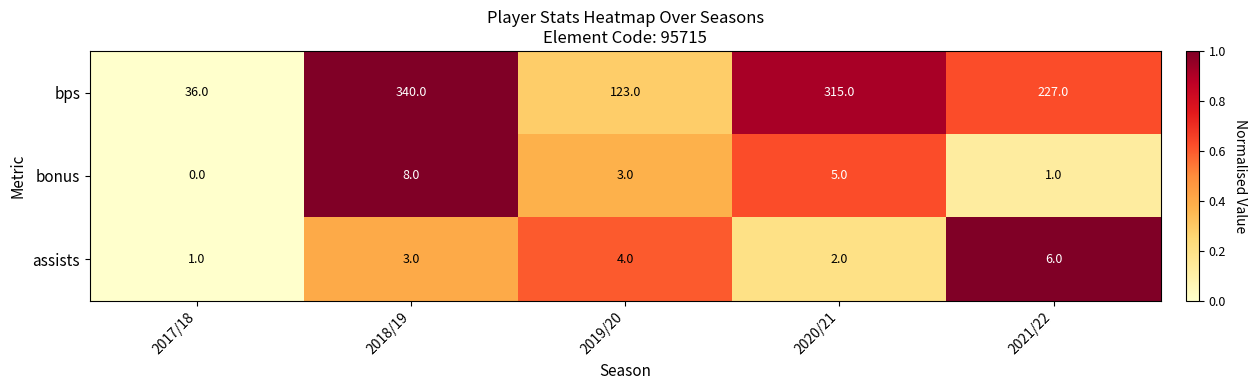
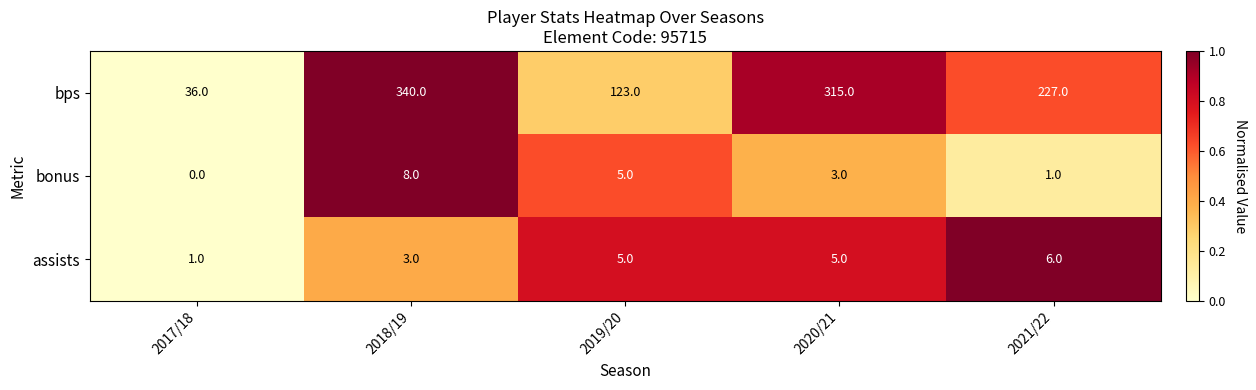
bonus, 2019/20: 3.0 -> 5.0
bonus, 2020/21: 5.0 -> 3.0
assists, 2019/20: 4.0 -> 5.0
assists, 2020/21: 2.0 -> 5.0
